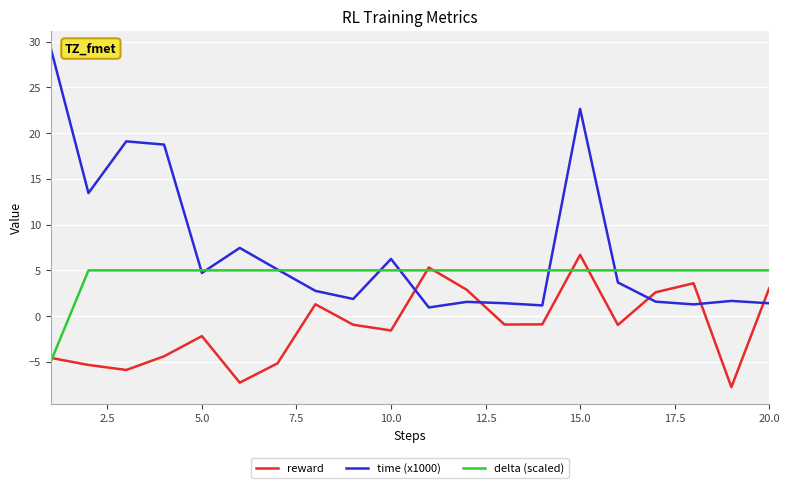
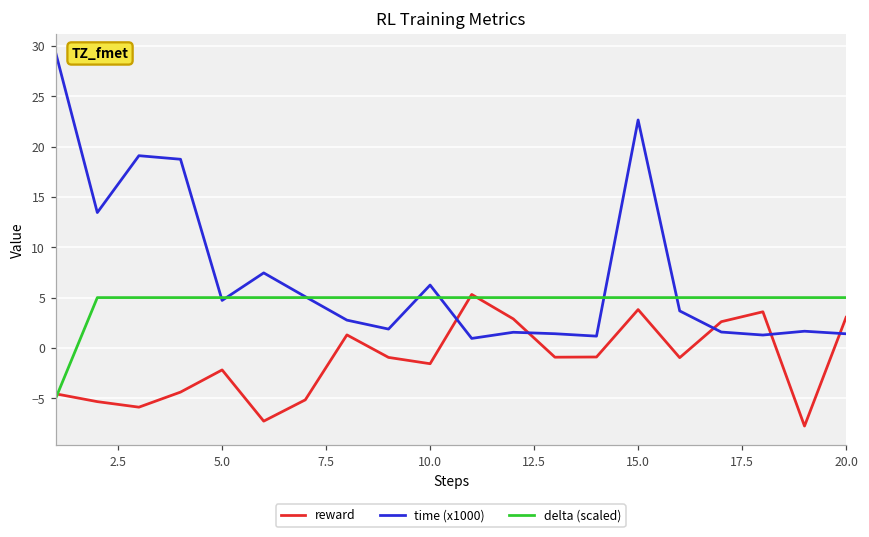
reward, 15.0: 7 -> 4
